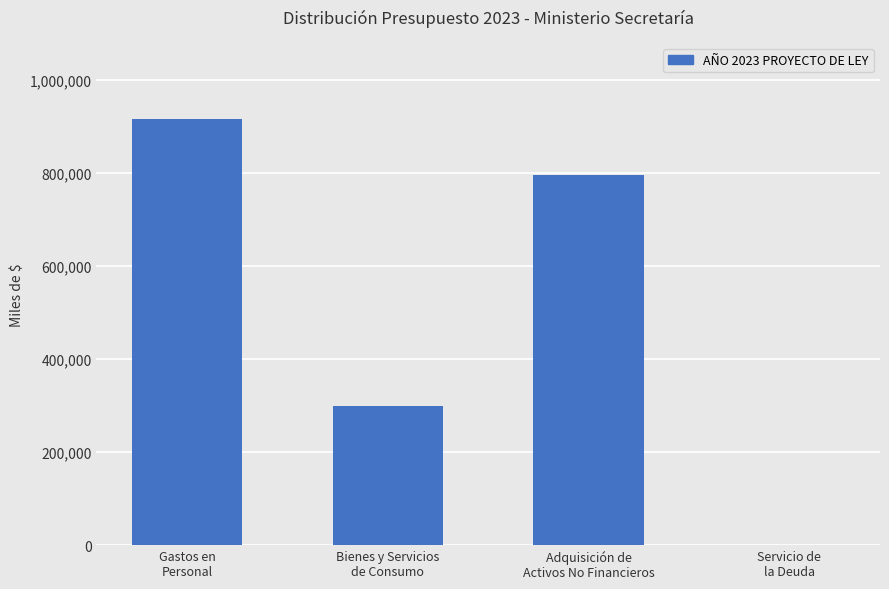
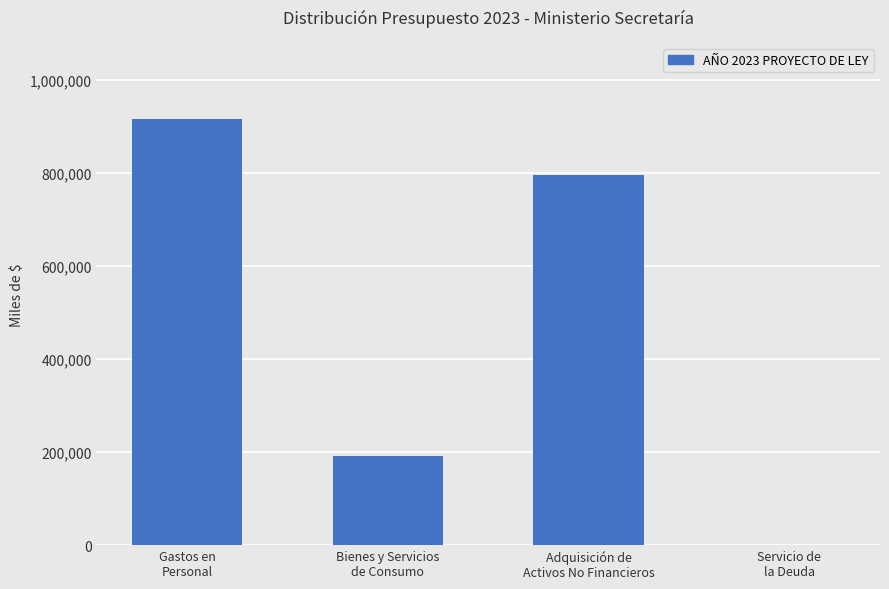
Bienes y Servicios de Consumo: 300,000 -> 190,000
